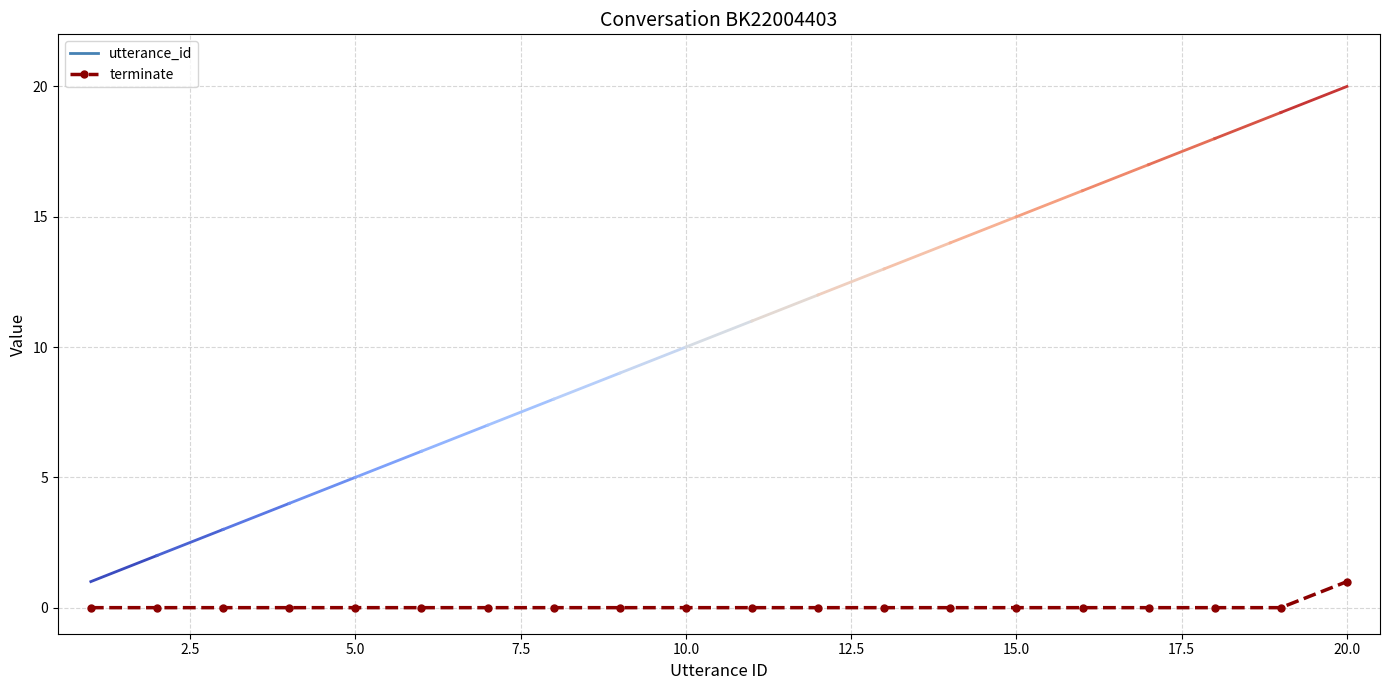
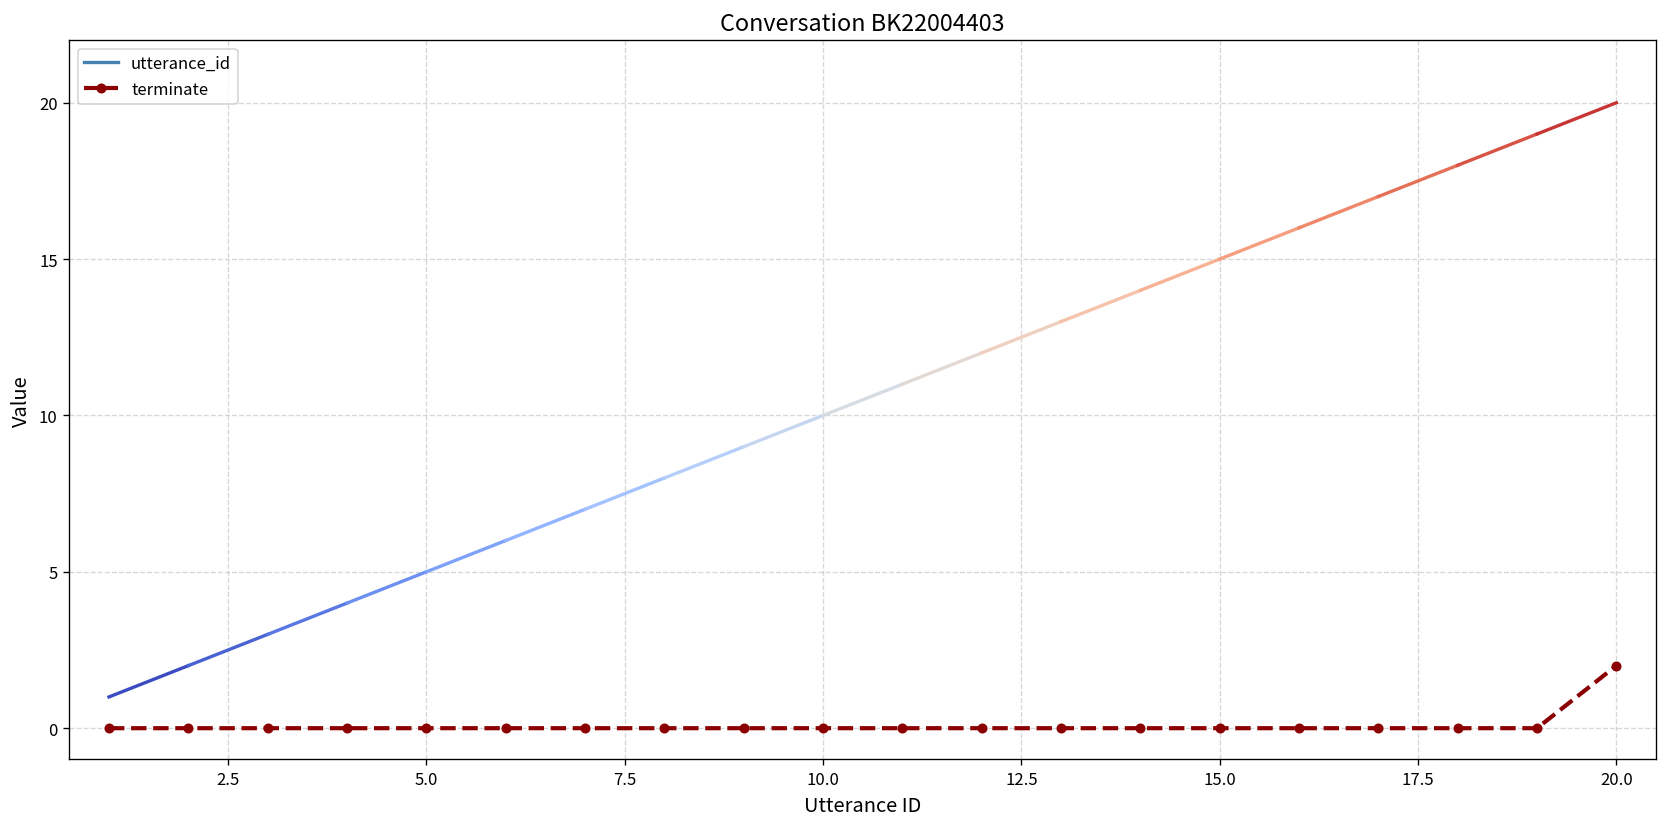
terminate, 20.0: 1 -> 2
